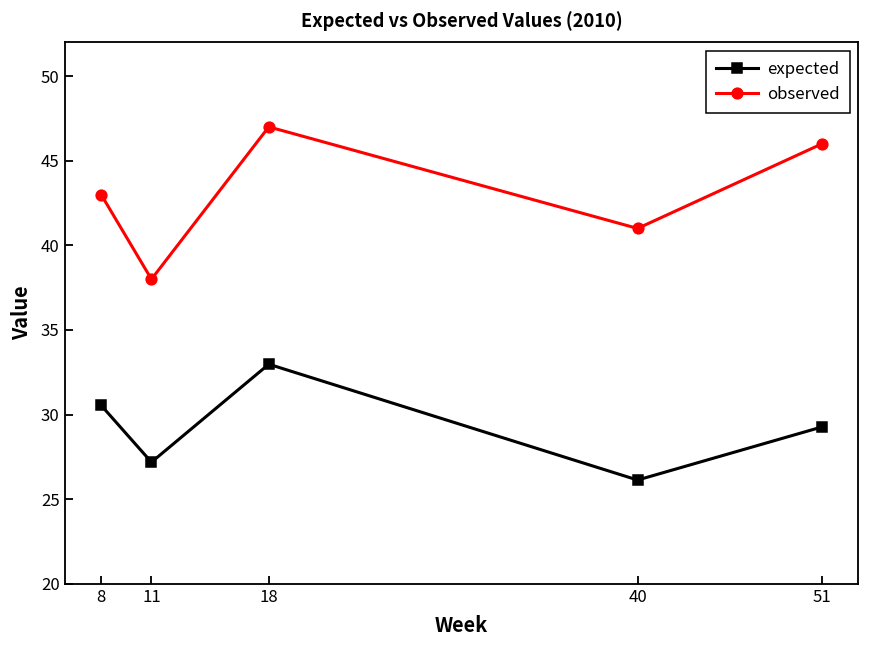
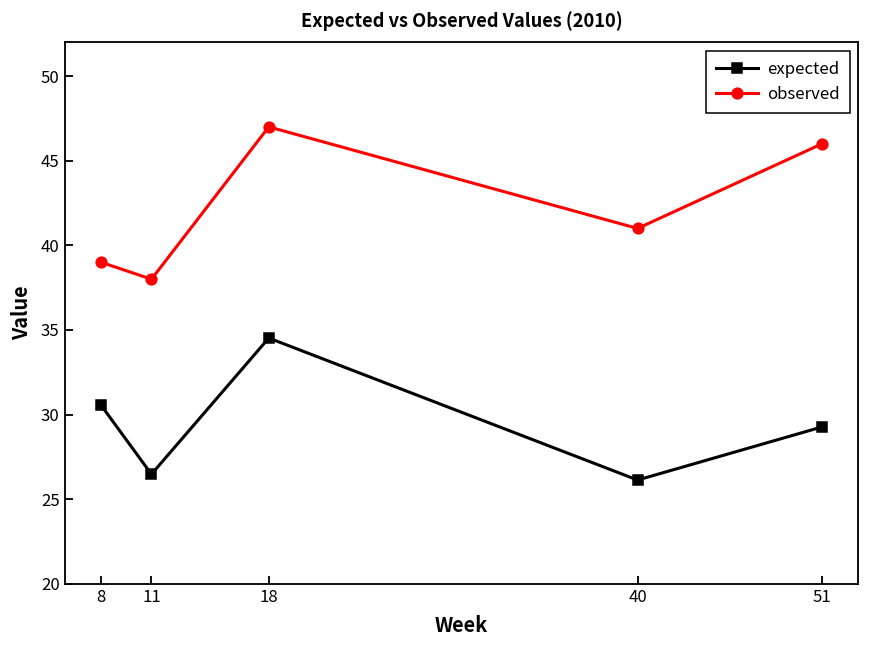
observed, 8: 43 -> 39
expected, 11: 27.2 -> 26.5
expected, 18: 33.0 -> 34.5
